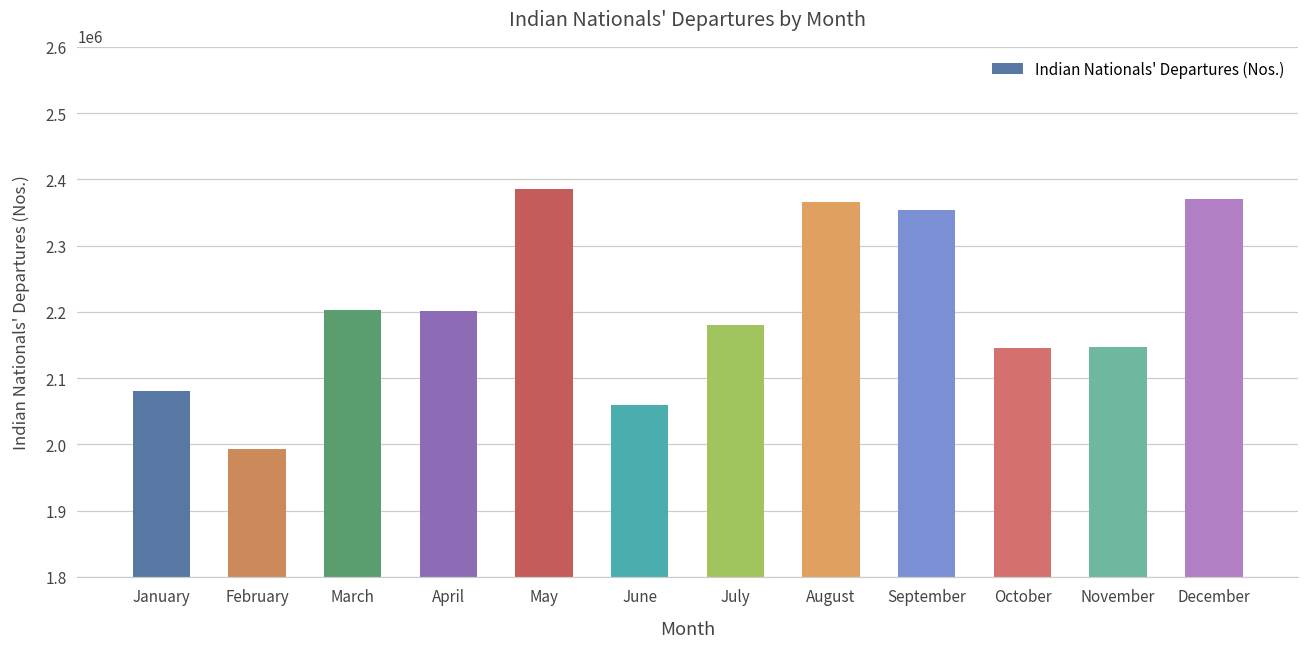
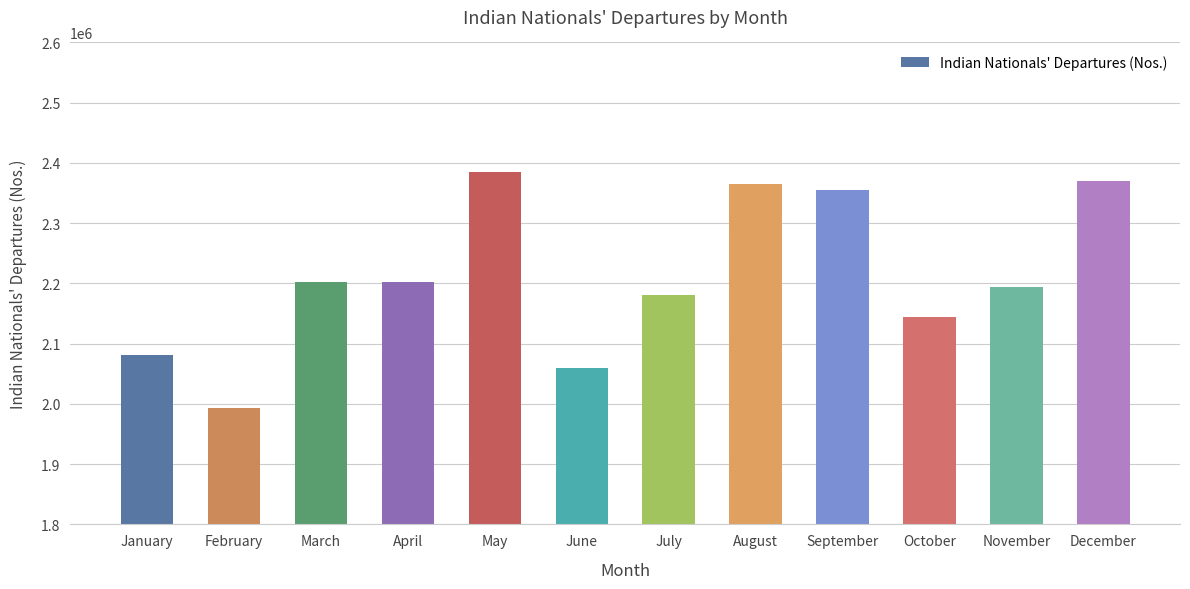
November: 2150000 -> 2190000
